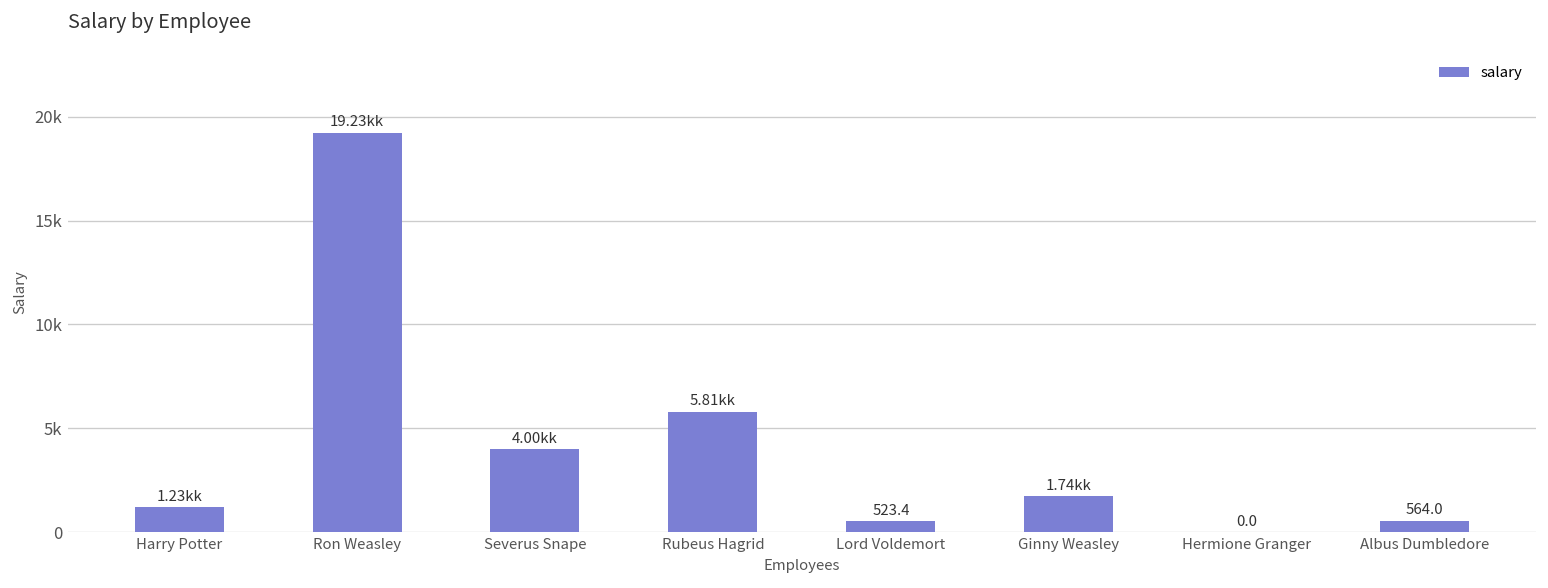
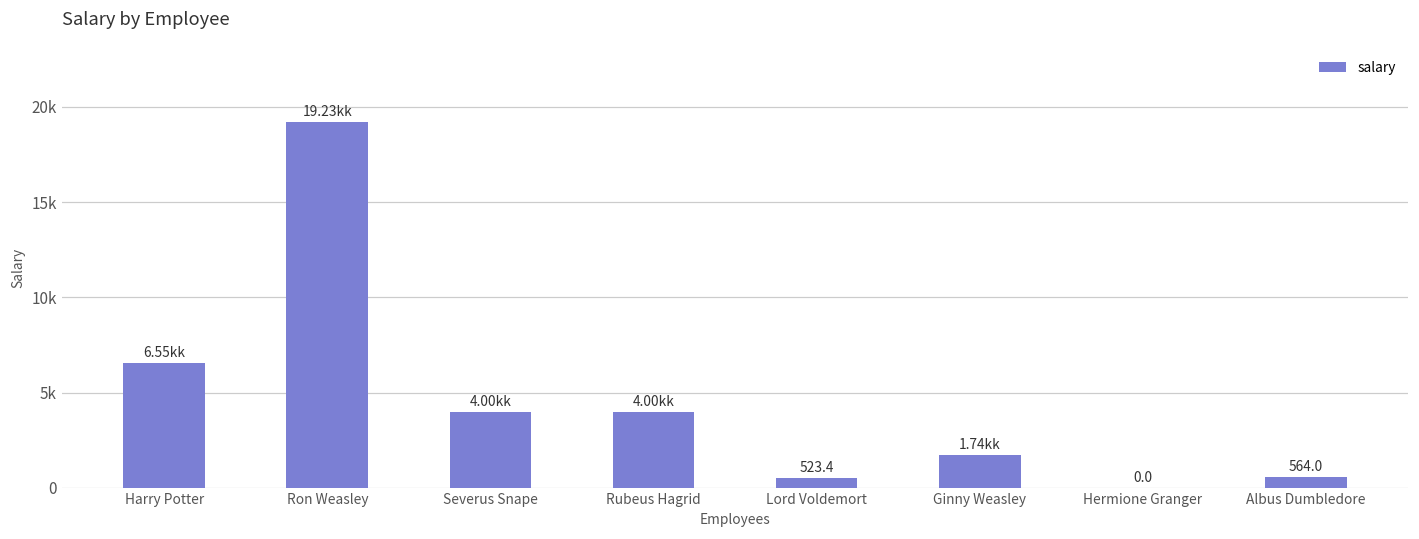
Harry Potter: 1.23 -> 6.55
Rubeus Hagrid: 5.81 -> 4.00
